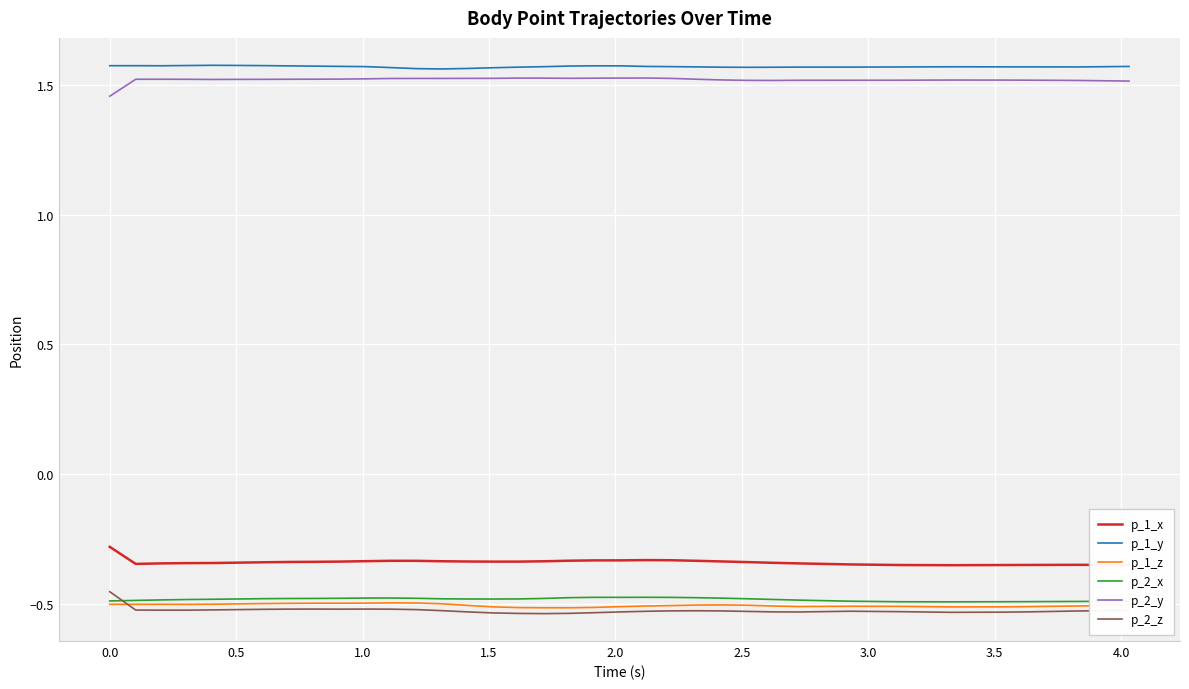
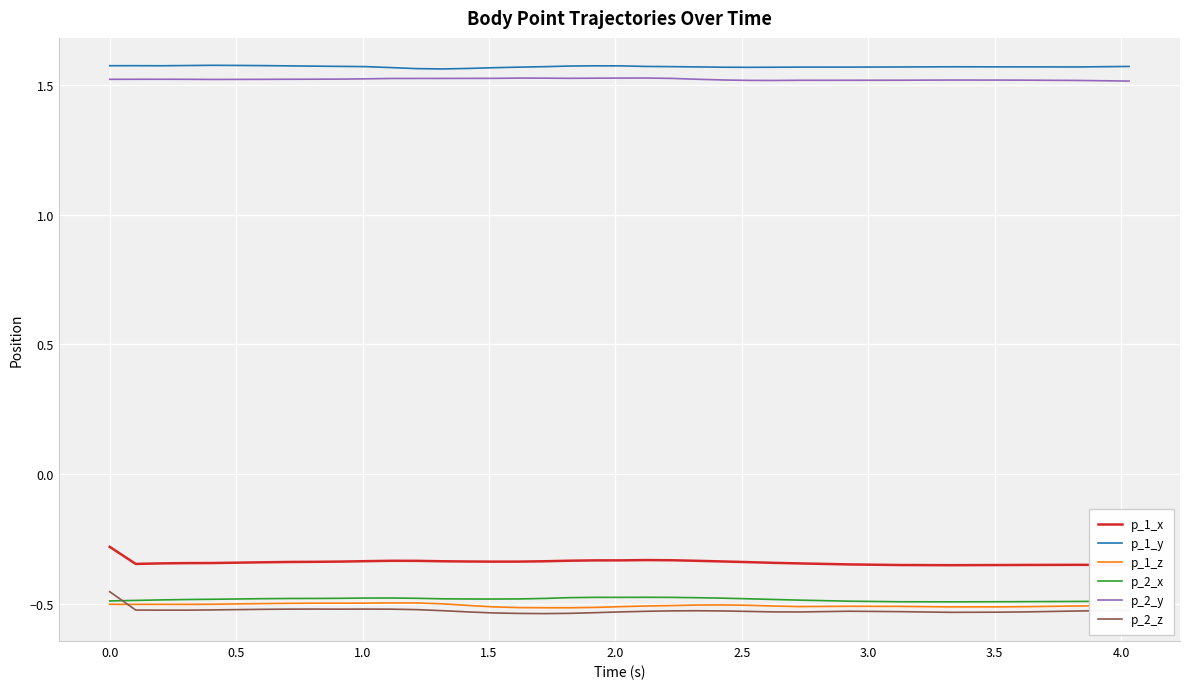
p_2_y, 0.0: 1.46 -> 1.52
